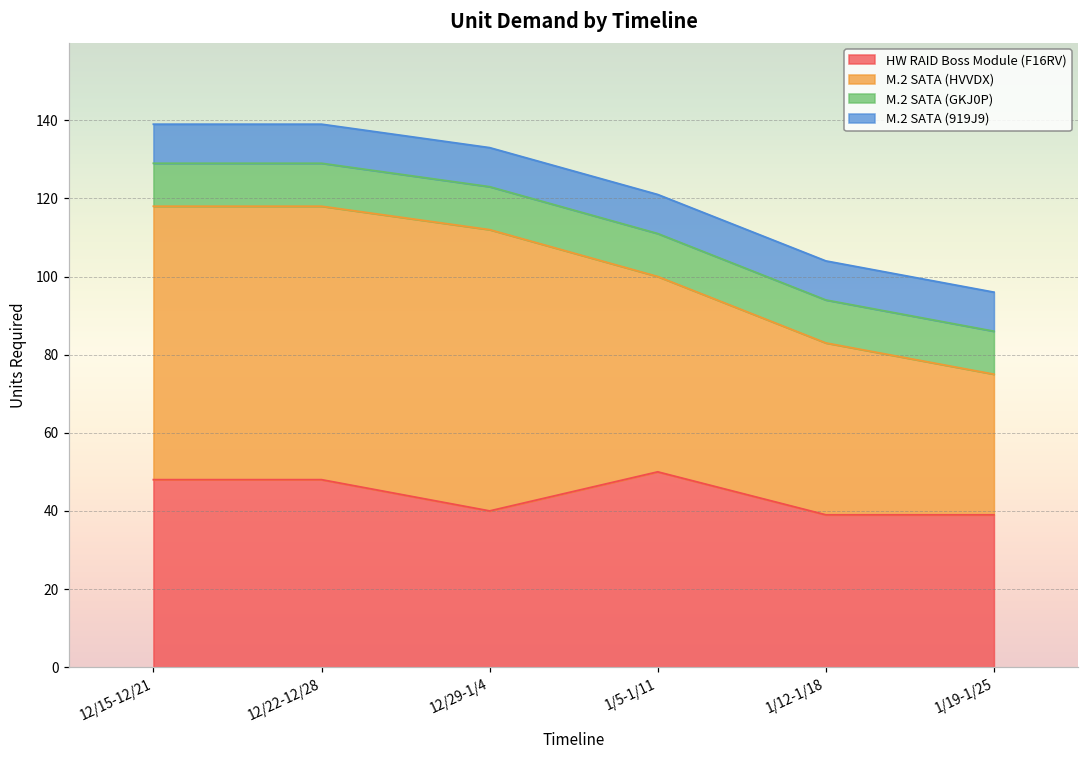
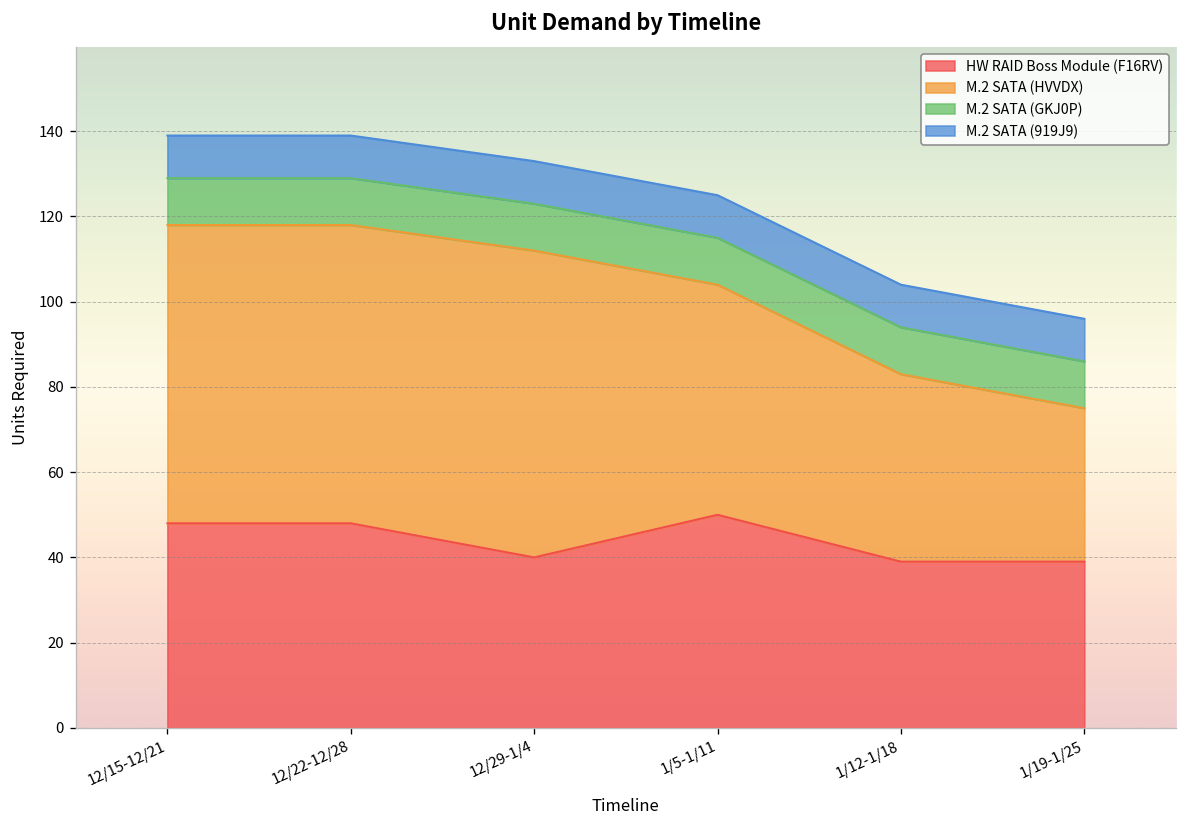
M.2 SATA (HVVDX), 1/5-1/11: 50 -> 54
